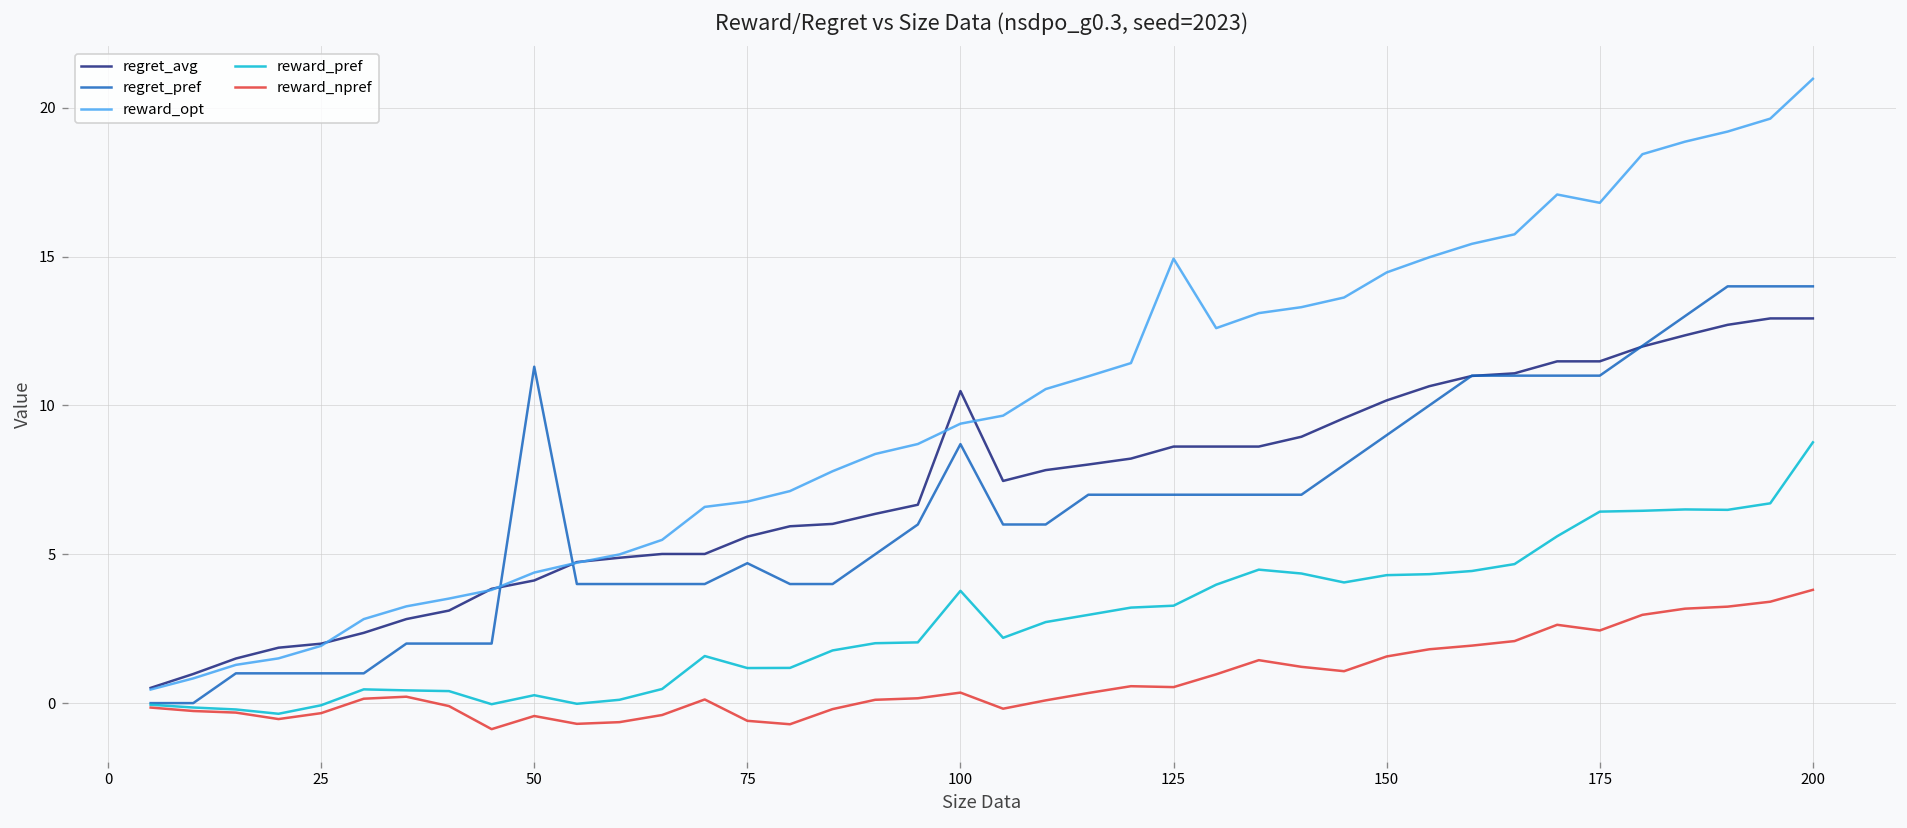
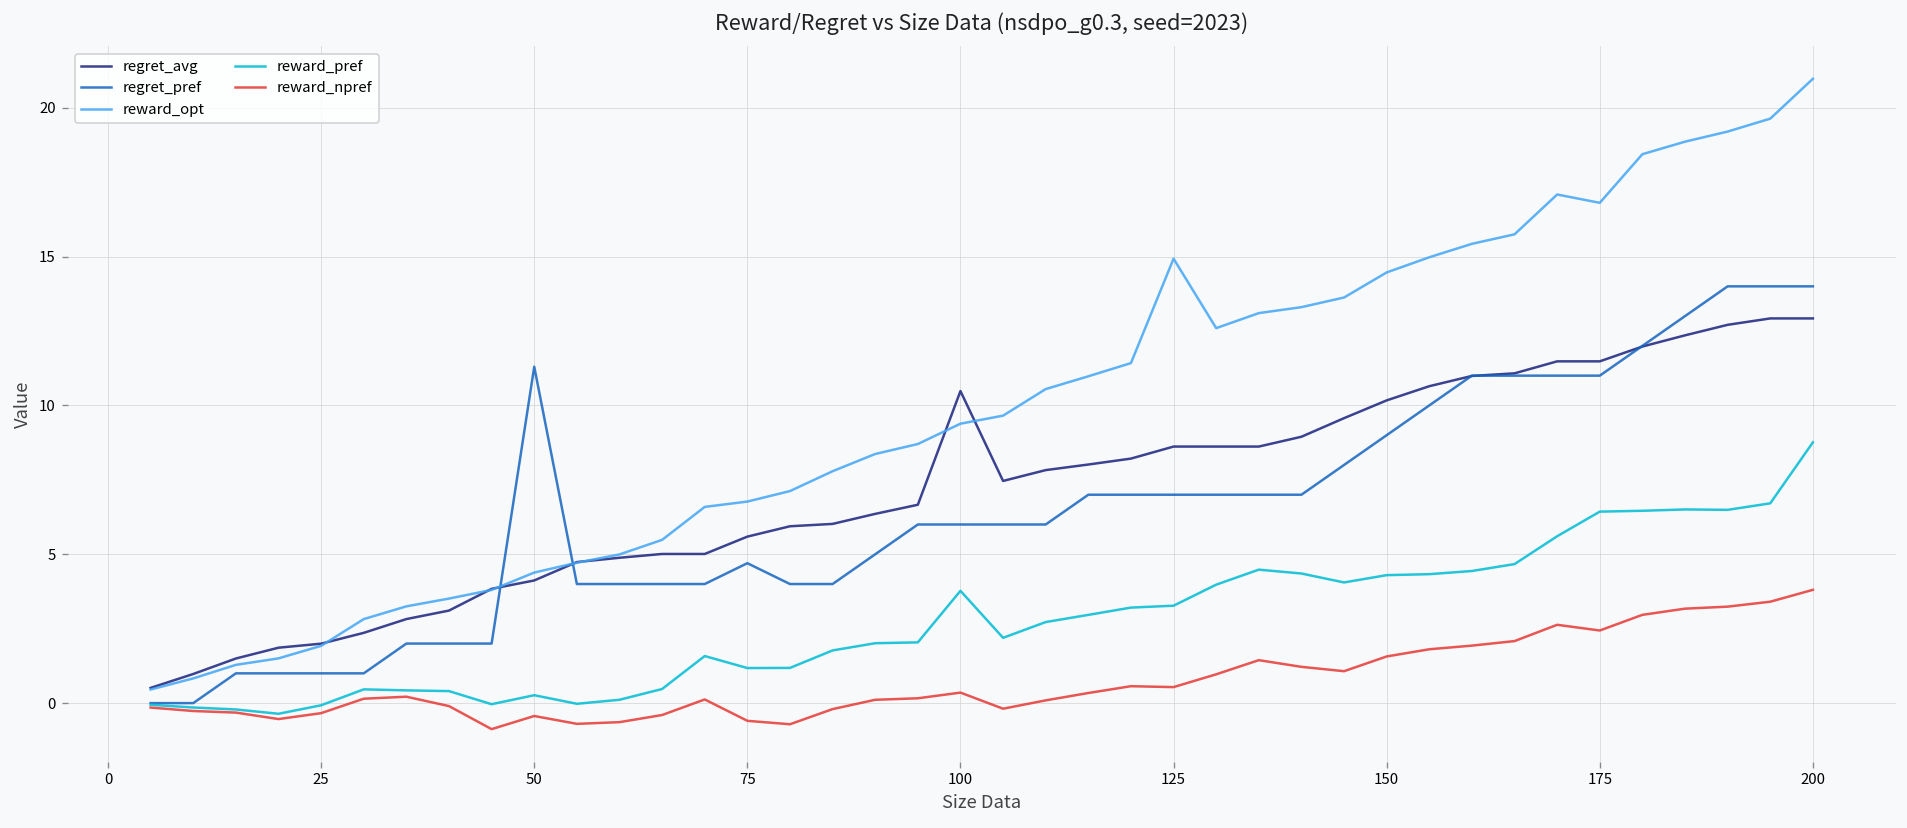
regret_pref, 100: 8.7 -> 6.0
